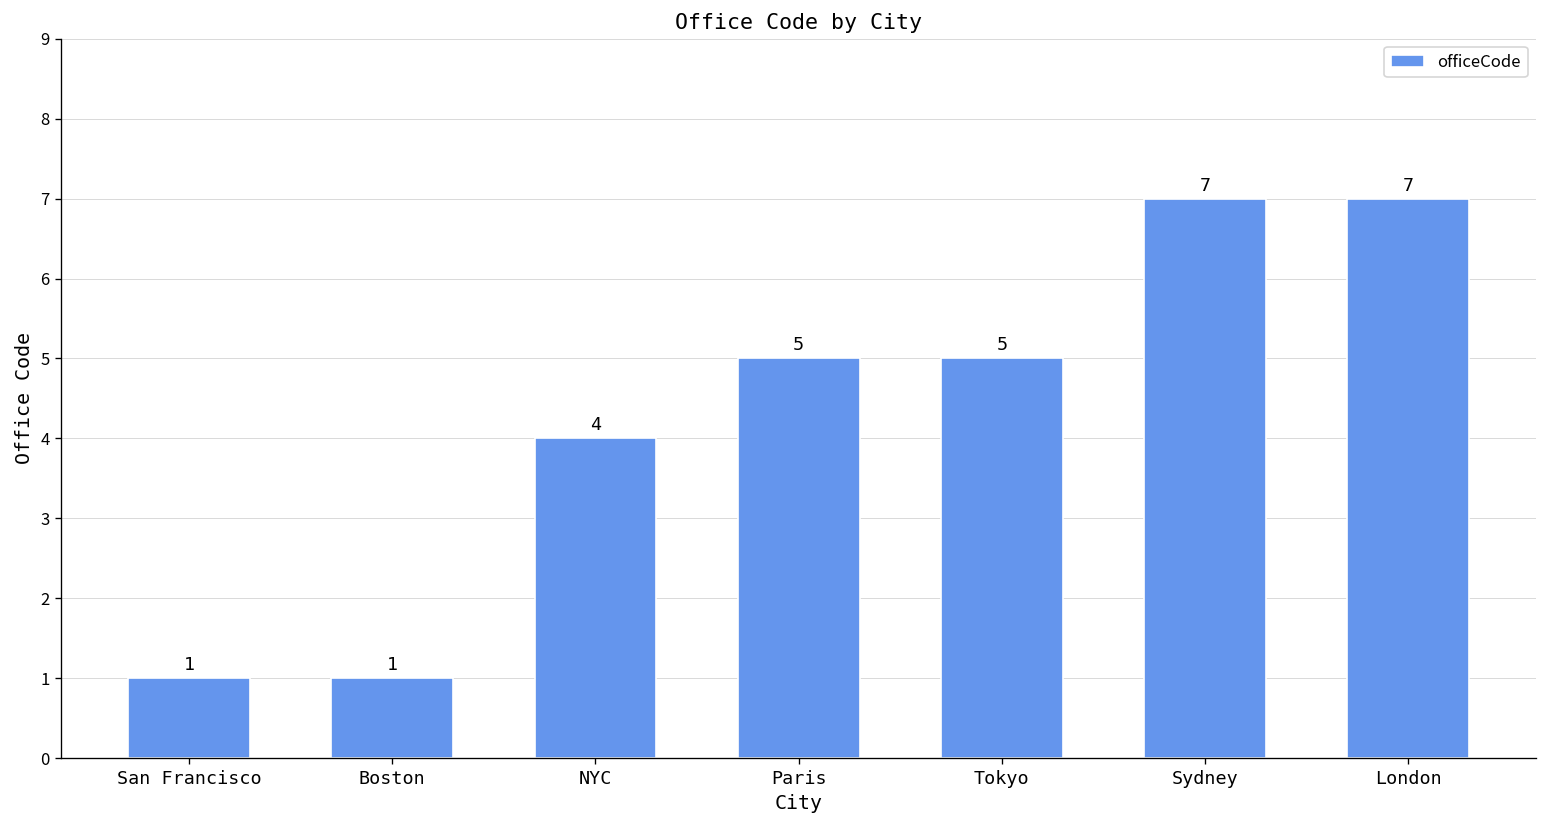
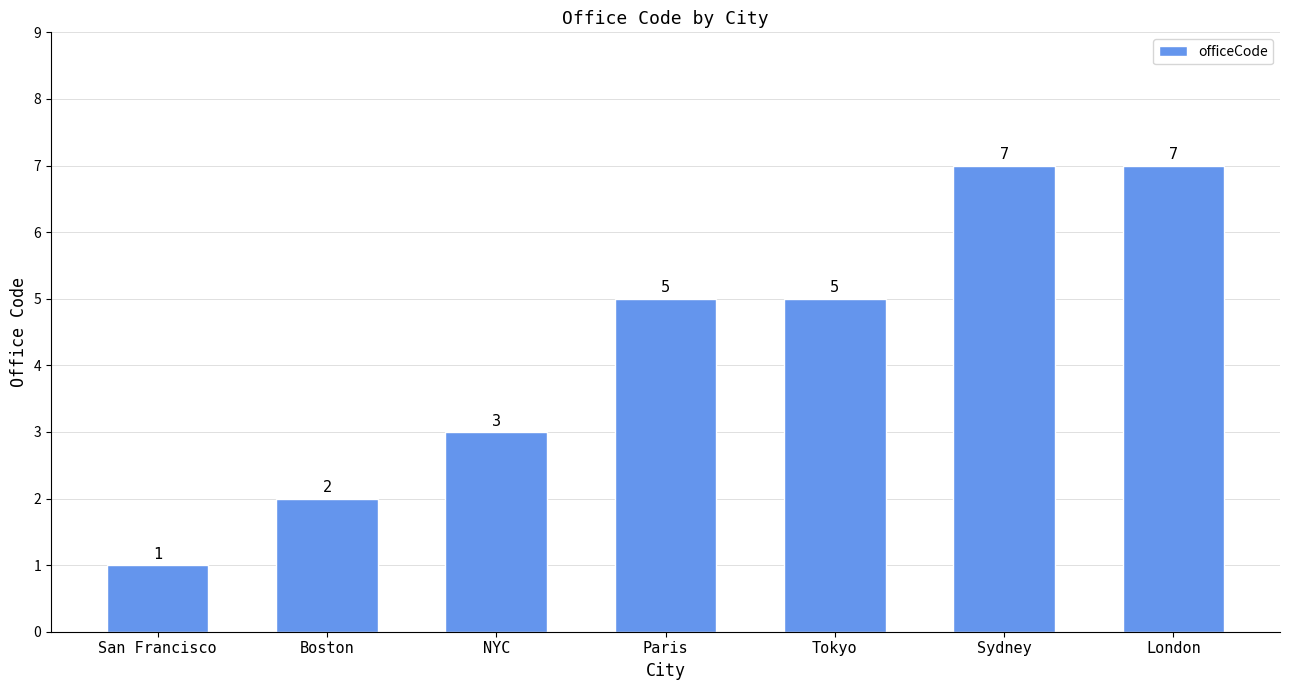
Boston: 1 -> 2
NYC: 4 -> 3
